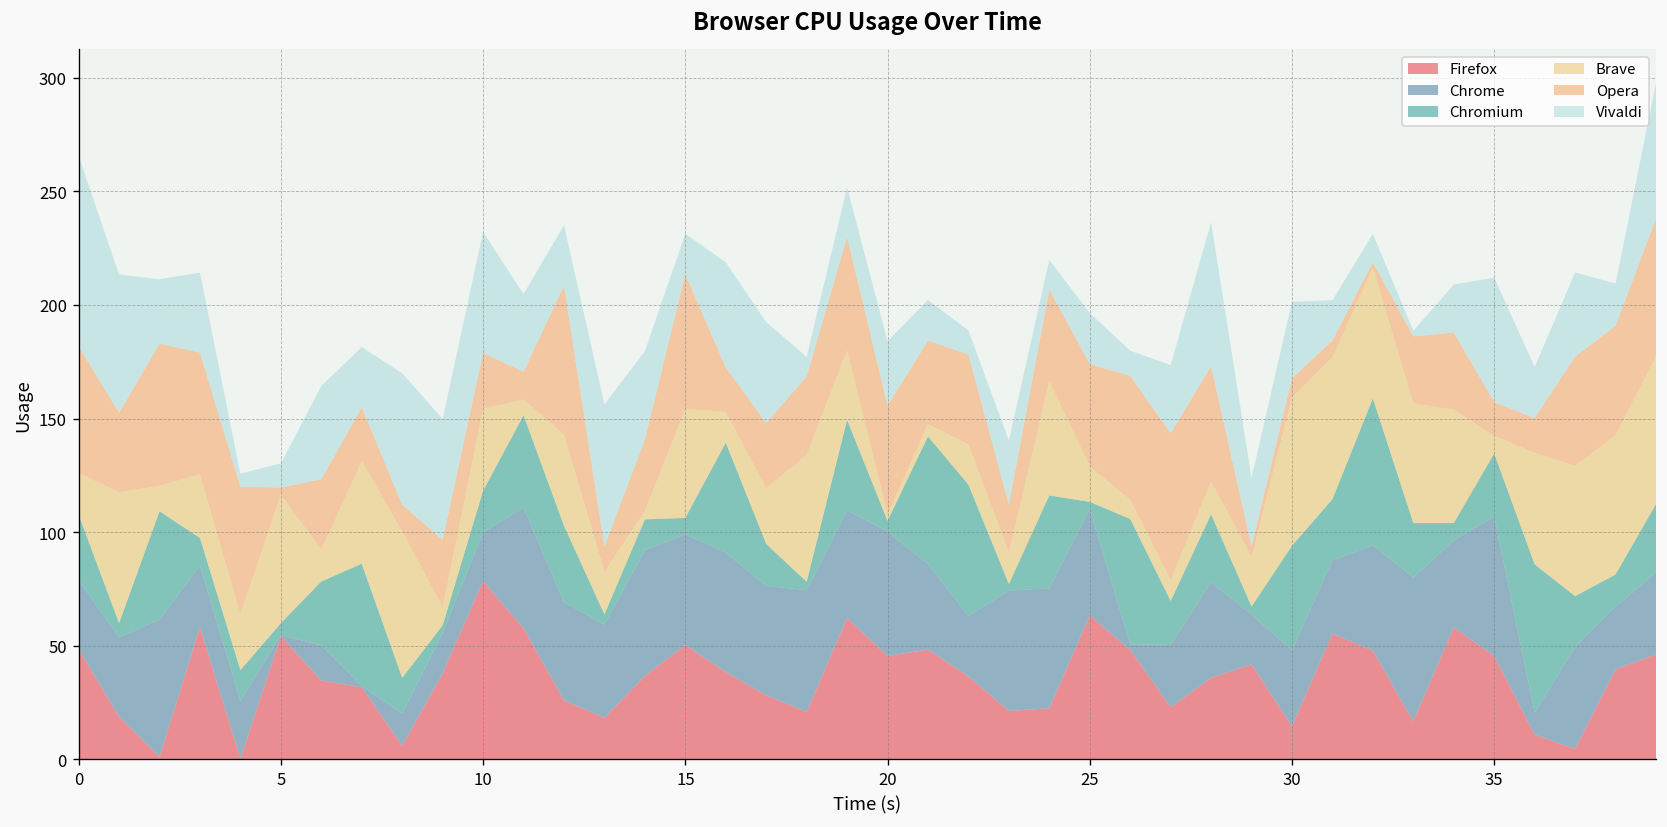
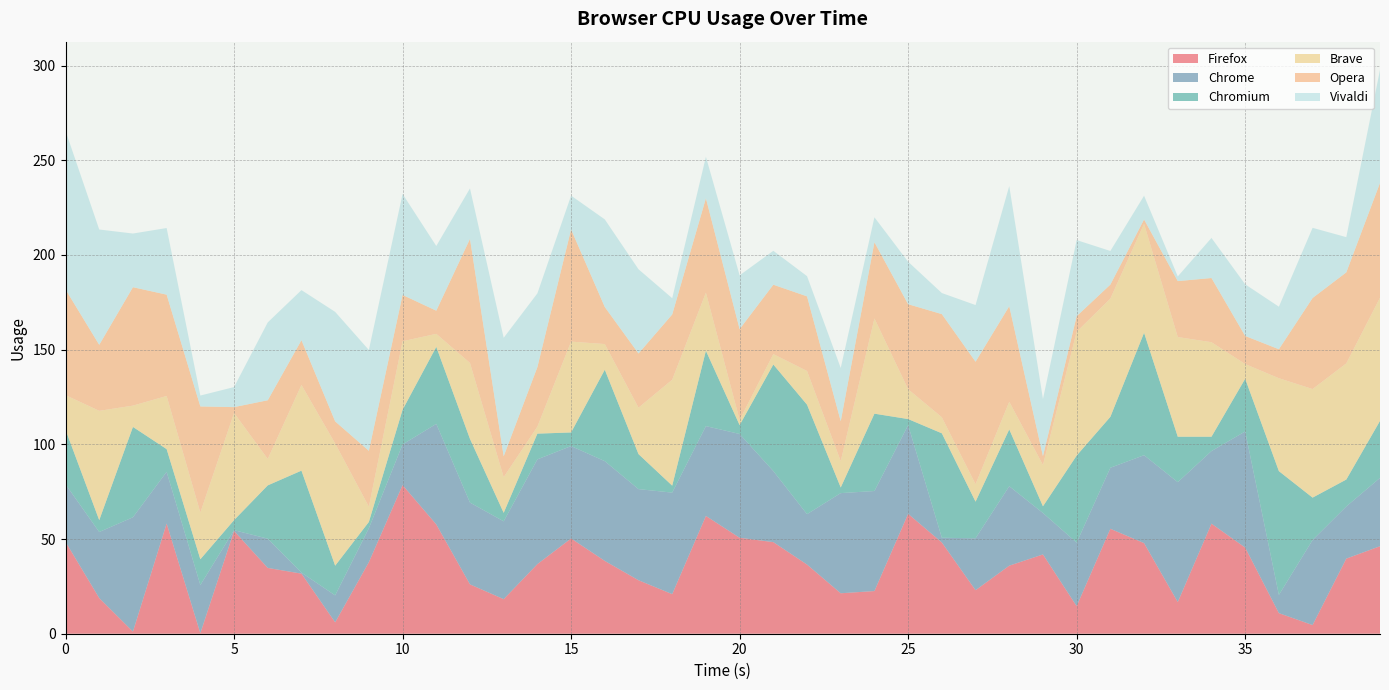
Firefox, 20: 46 -> 51
Vivaldi, 30: 34 -> 40
Vivaldi, 35: 55 -> 27
